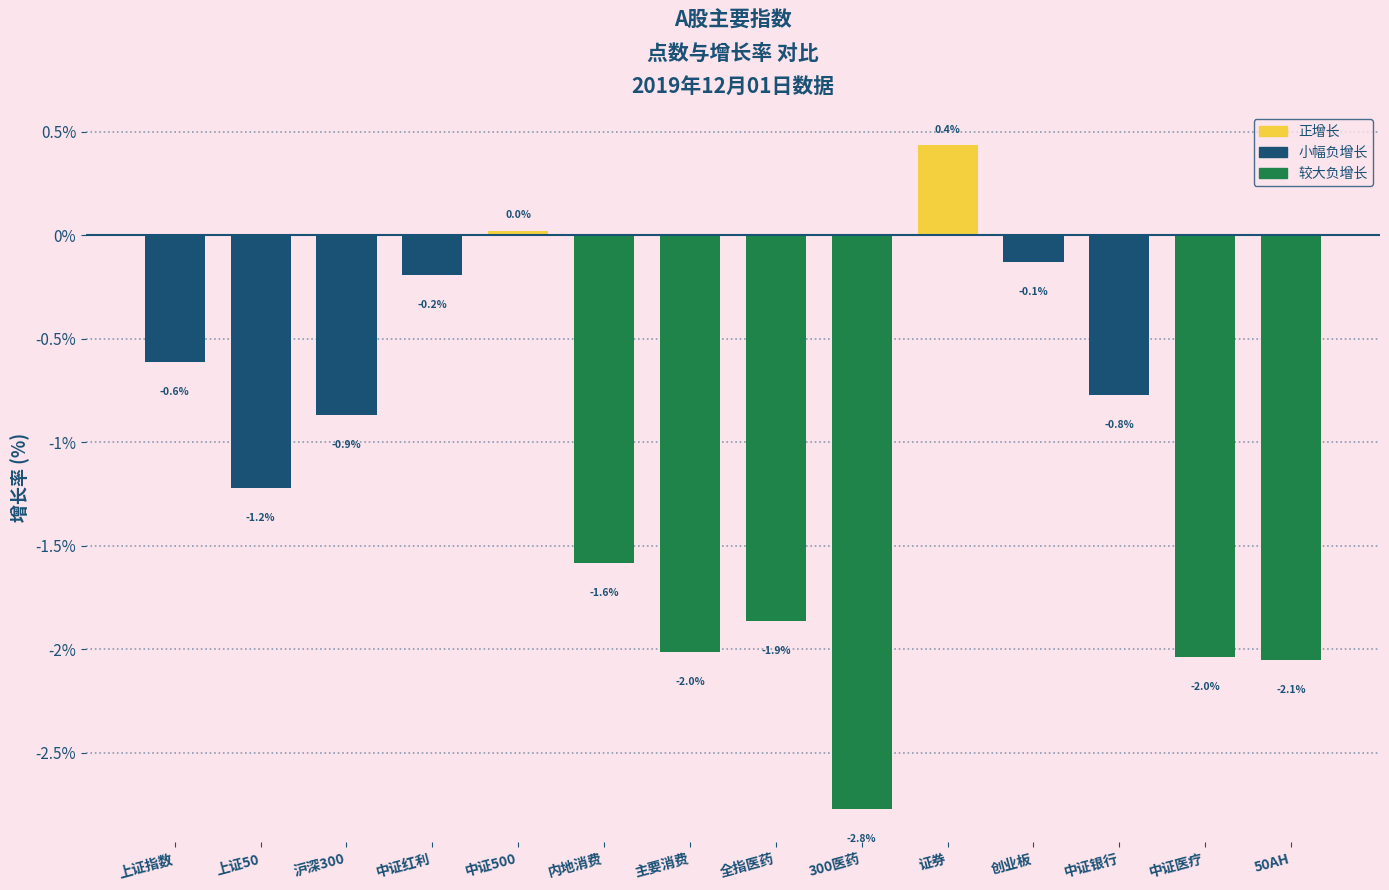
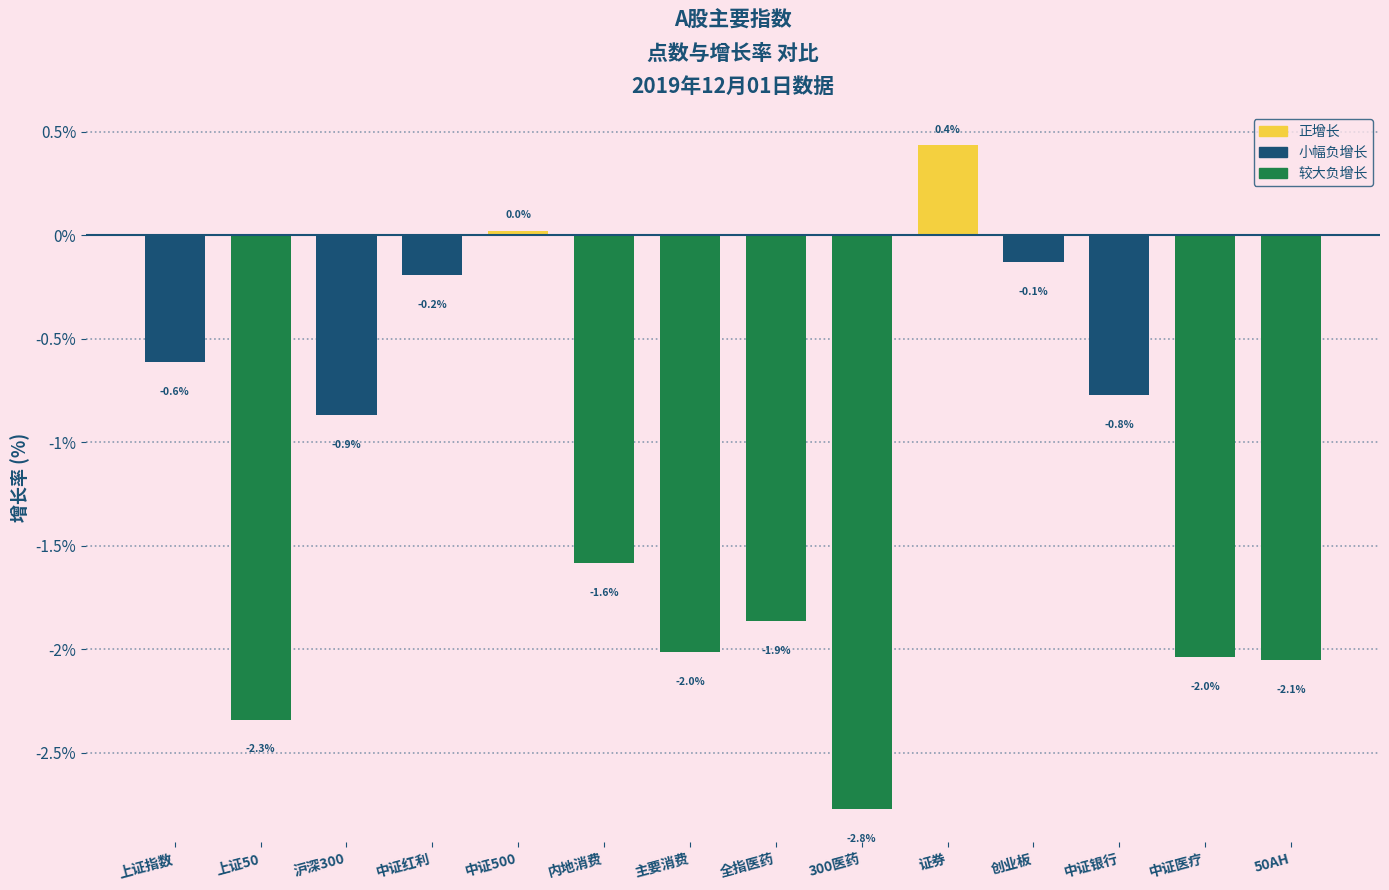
上证50: -1.2% -> -2.3%
